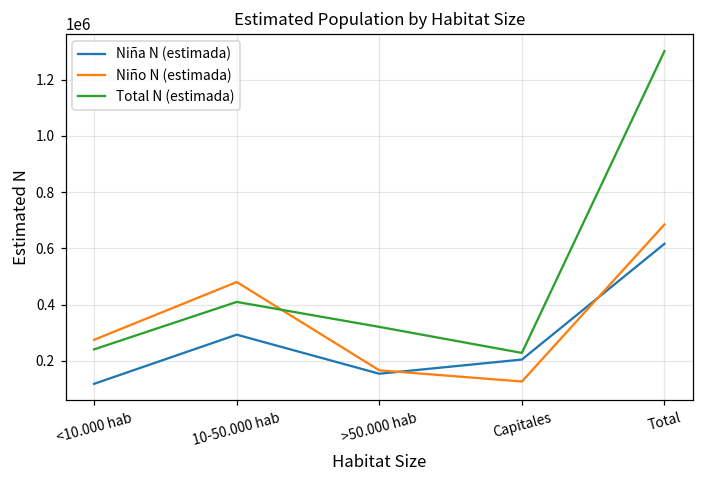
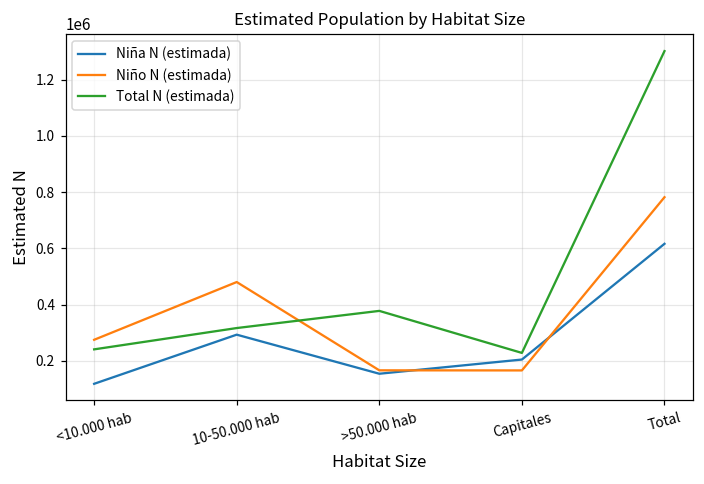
Total N (estimada), 10-50.000 hab: 410000 -> 320000
Total N (estimada), >50.000 hab: 320000 -> 380000
Niño N (estimada), Capitales: 130000 -> 170000
Niño N (estimada), Total: 690000 -> 780000
